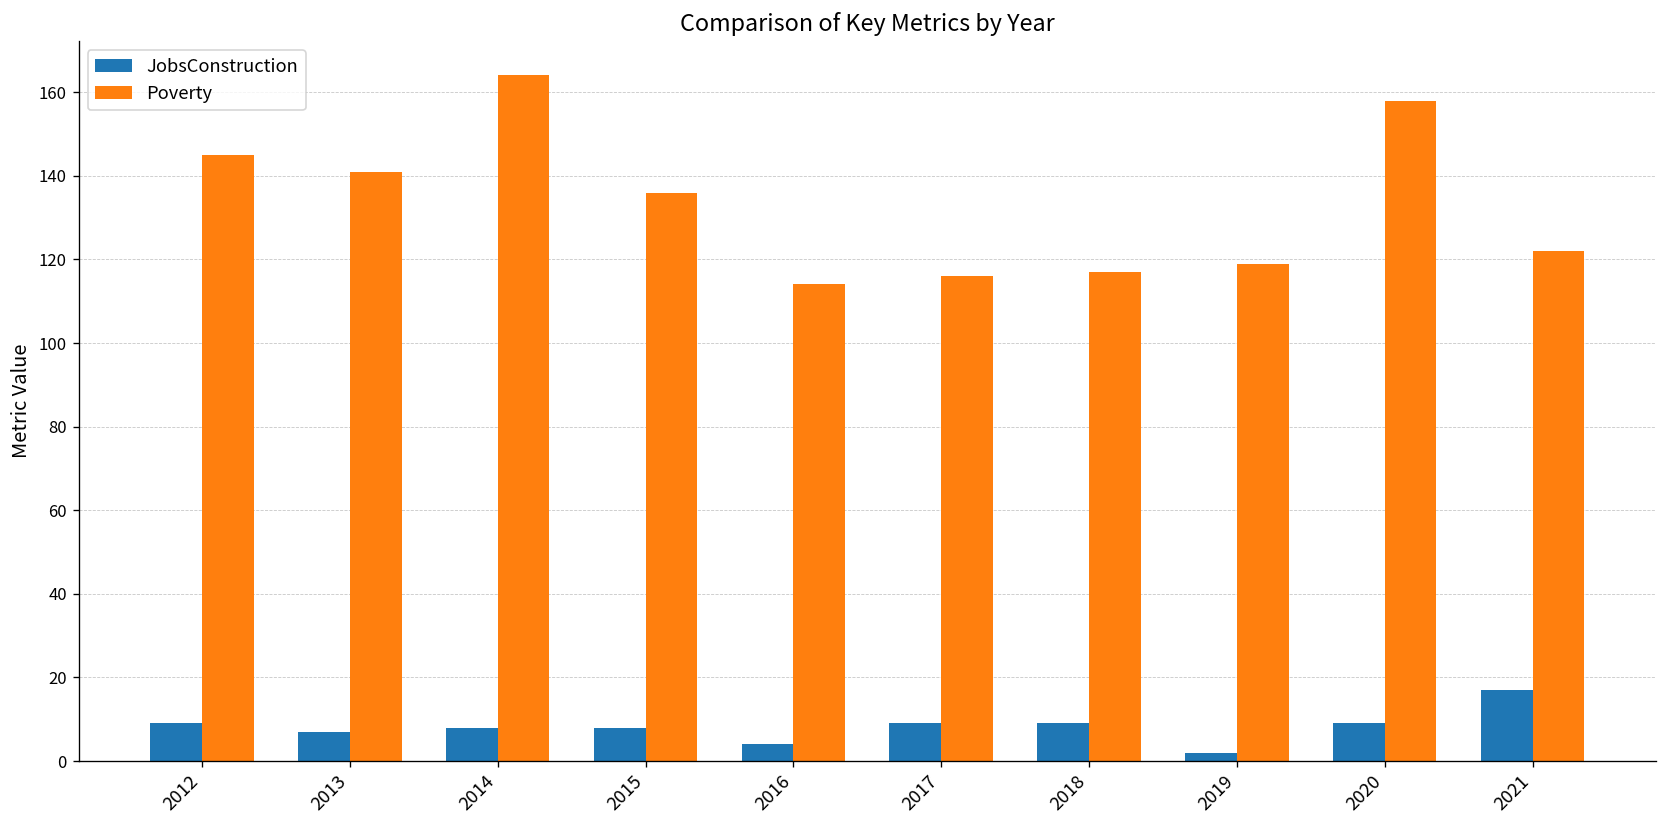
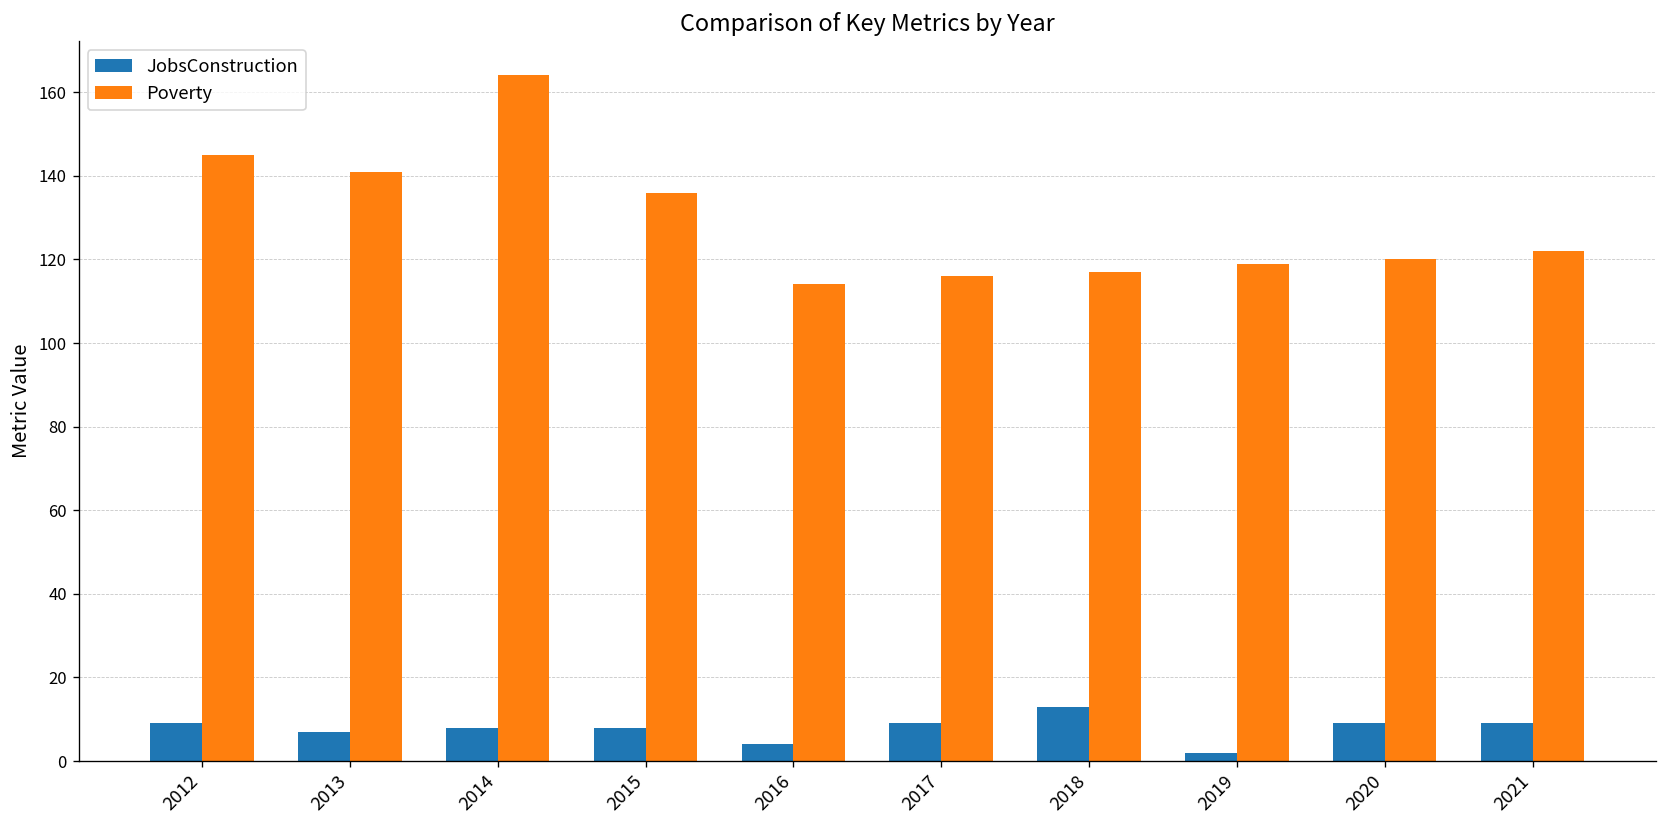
JobsConstruction, 2018: 9 -> 13
Poverty, 2020: 158 -> 120
JobsConstruction, 2021: 17 -> 9
